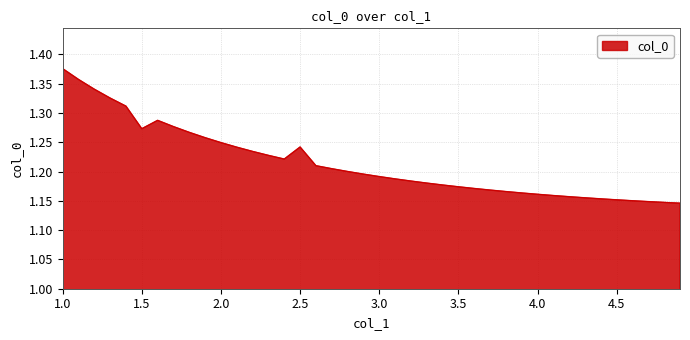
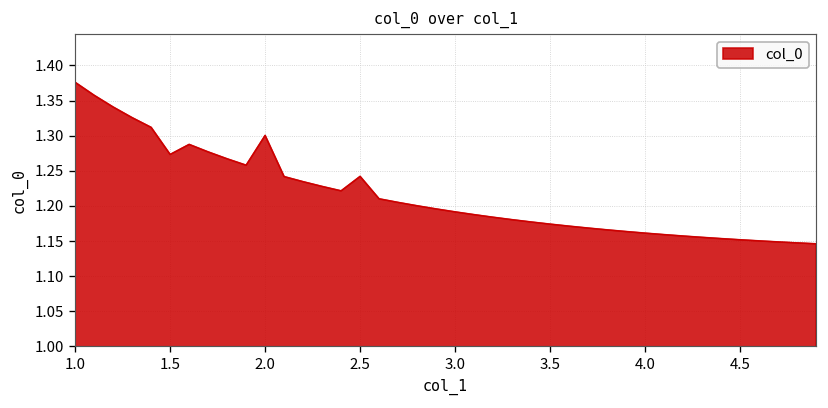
2.0: 1.25 -> 1.30
